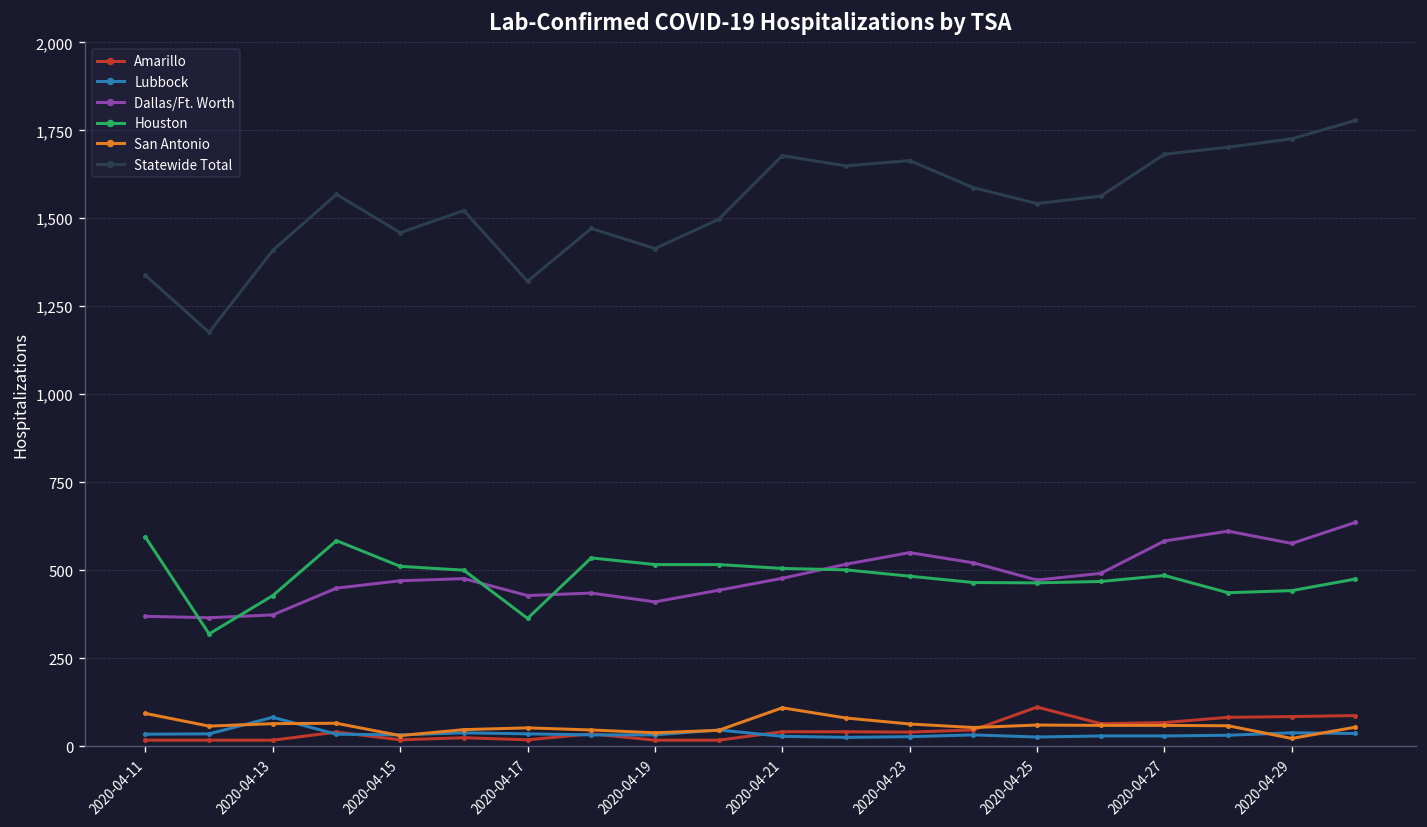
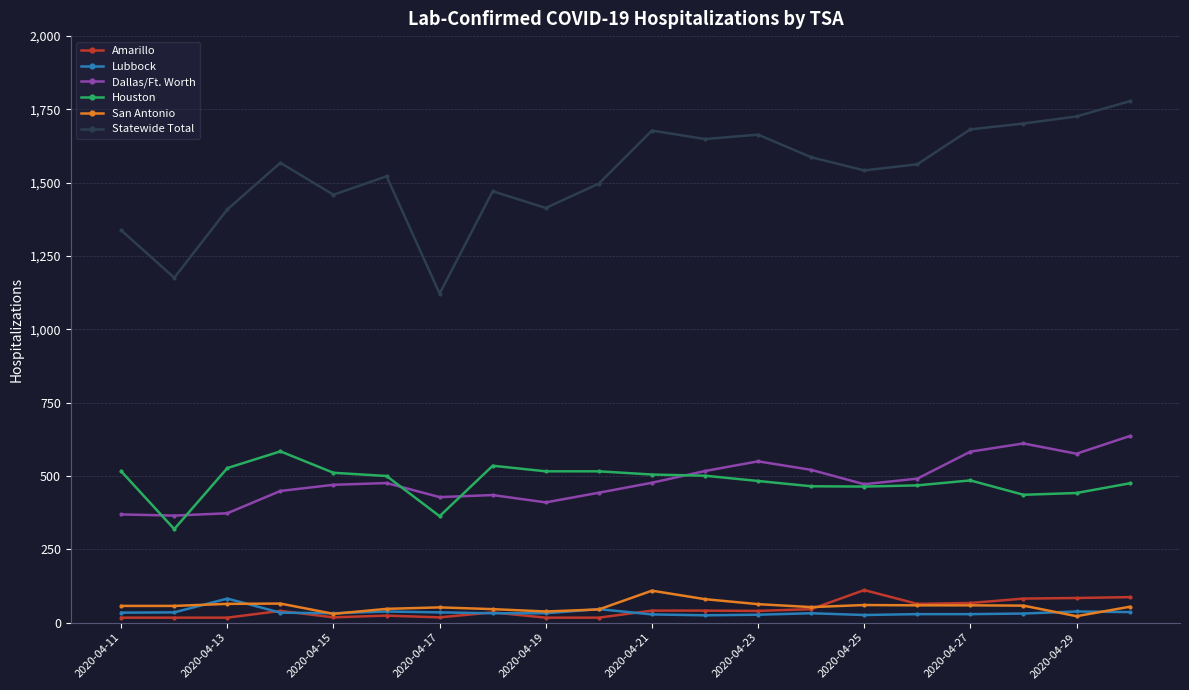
Houston, 2020-04-11: 590 -> 520
San Antonio, 2020-04-11: 90 -> 60
Houston, 2020-04-13: 430 -> 530
Statewide Total, 2020-04-17: 1,320 -> 1,120
